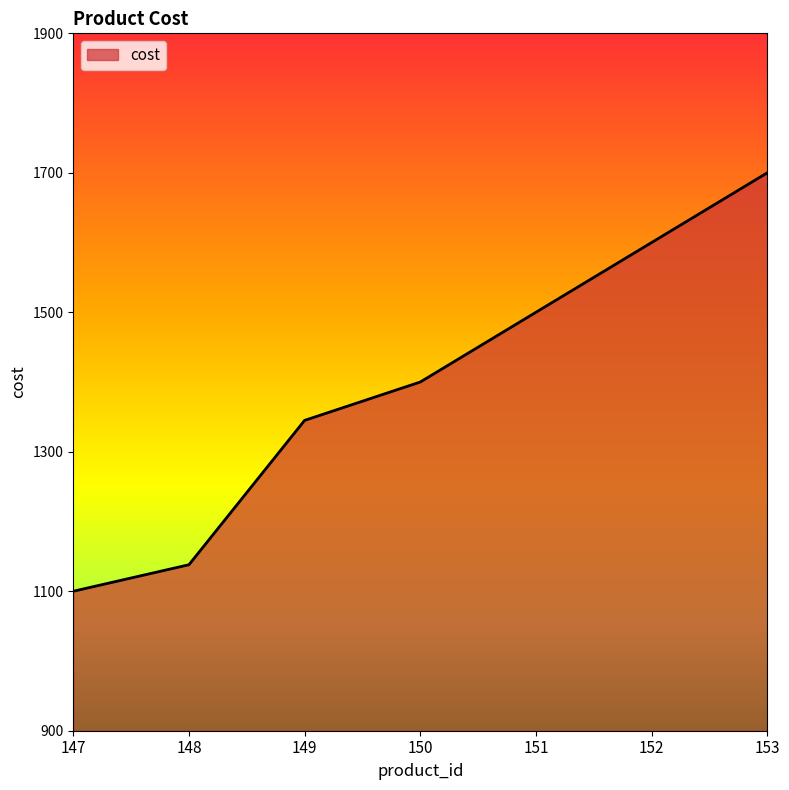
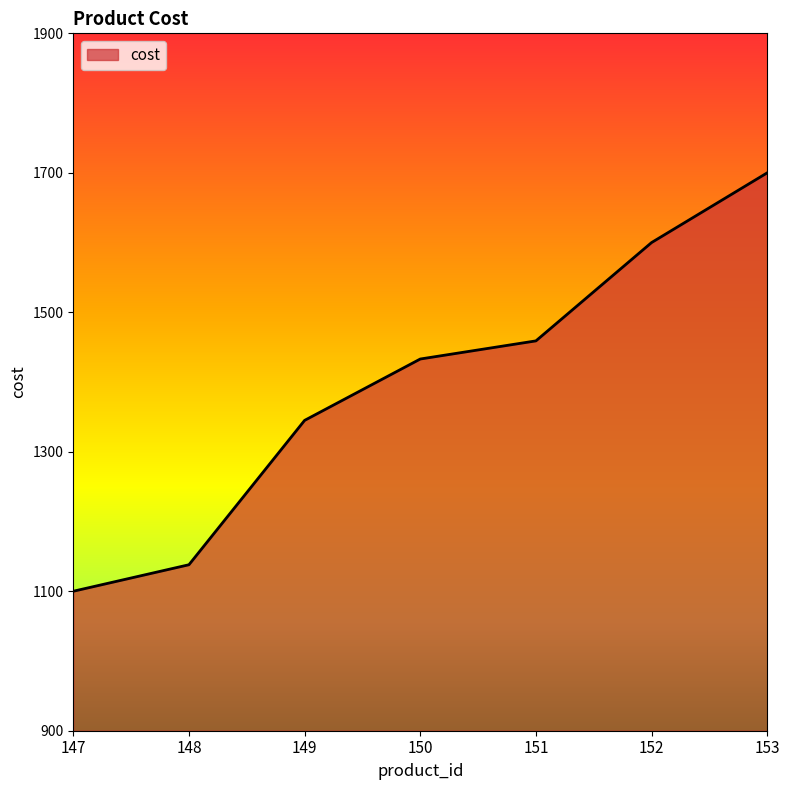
150: 1400 -> 1430
151: 1500 -> 1460
